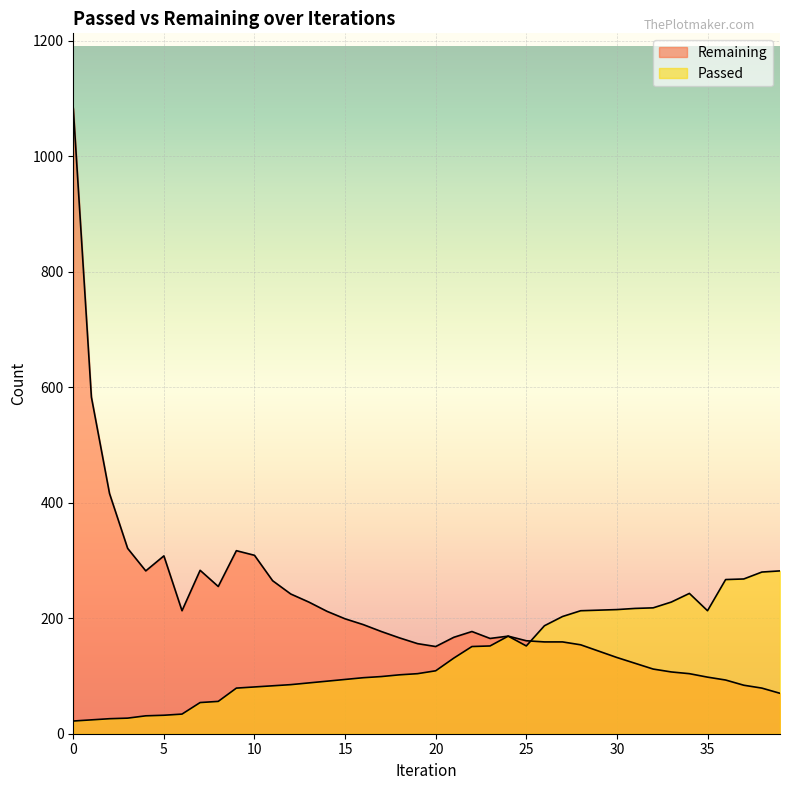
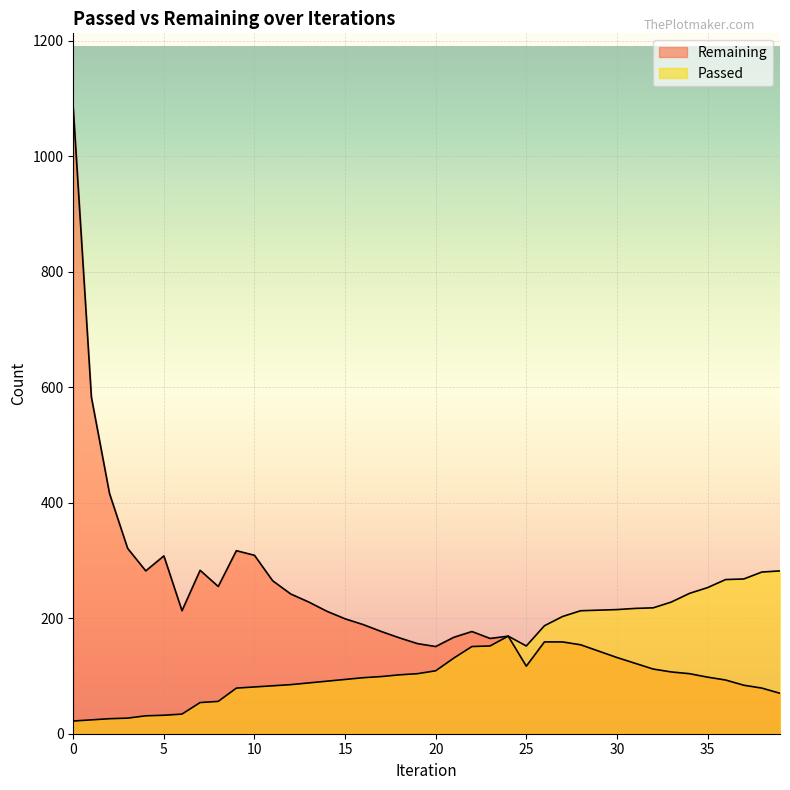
Remaining, 25: 160 -> 120
Passed, 35: 210 -> 250
